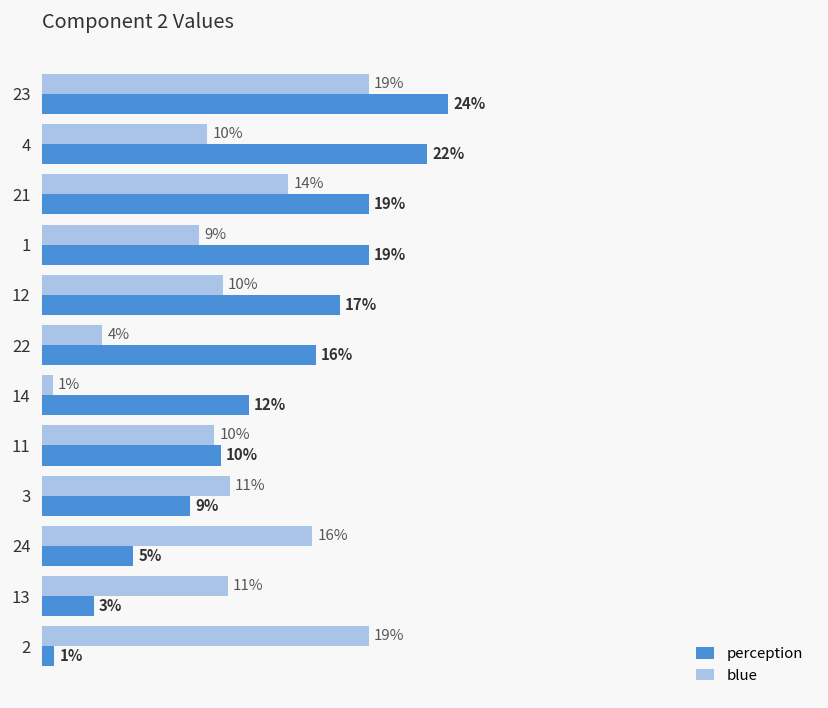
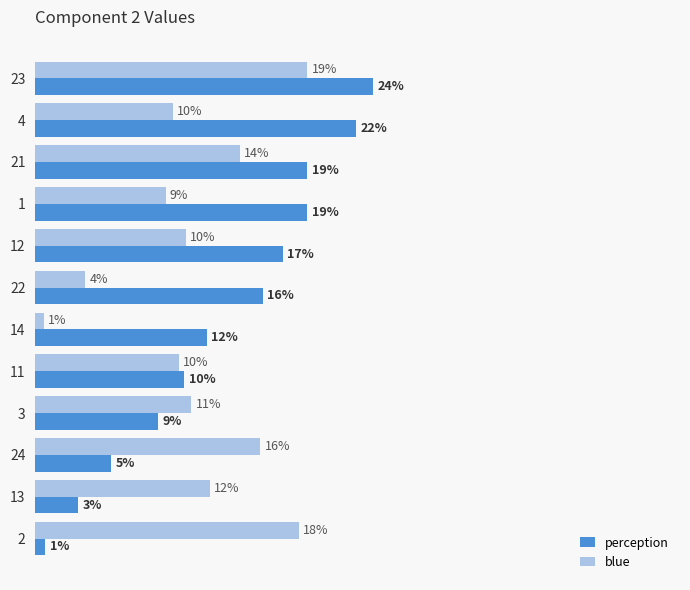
blue, 13: 11% -> 12%
blue, 2: 19% -> 18%
